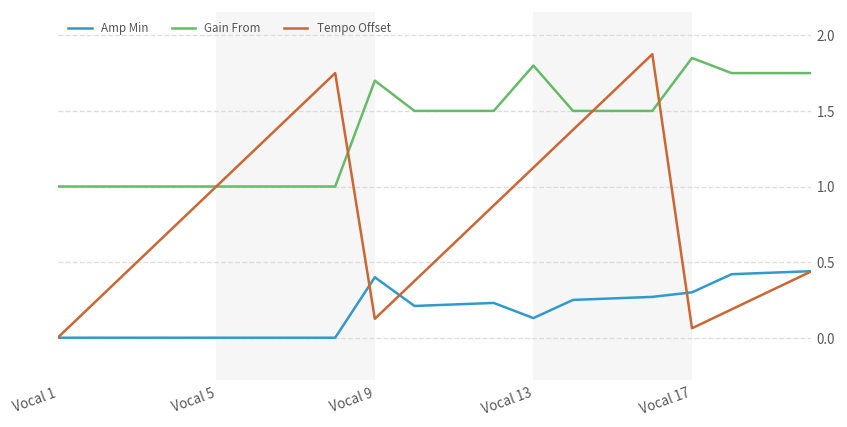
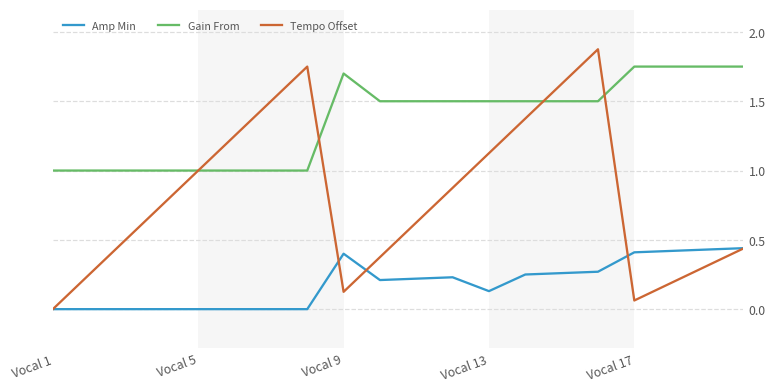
Gain From, Vocal 13: 1.8 -> 1.5
Amp Min, Vocal 17: 0.30 -> 0.41
Gain From, Vocal 17: 1.85 -> 1.75
